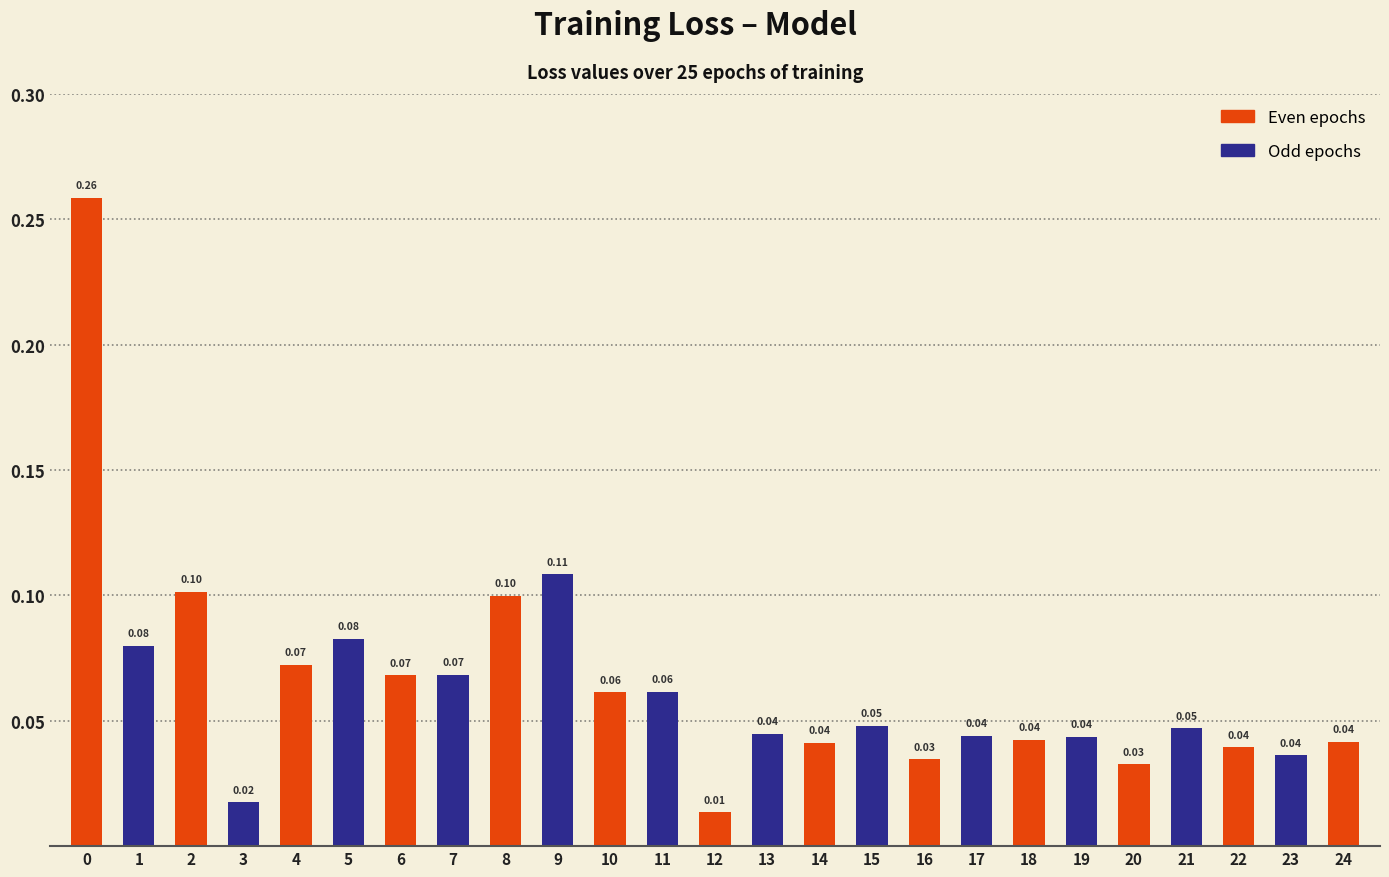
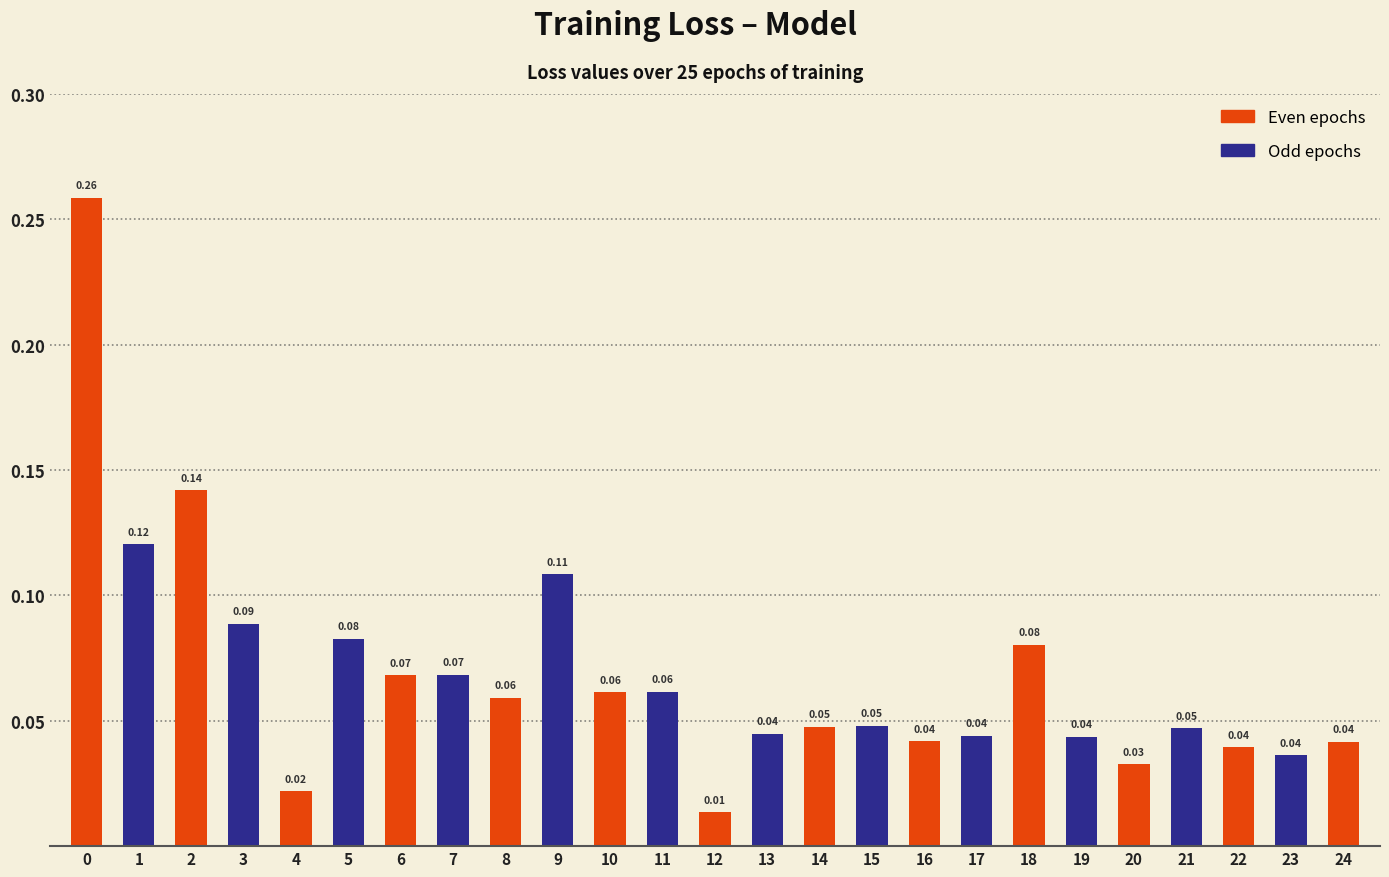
1: 0.08 -> 0.12
2: 0.10 -> 0.14
3: 0.02 -> 0.09
4: 0.07 -> 0.02
8: 0.10 -> 0.06
14: 0.04 -> 0.05
16: 0.03 -> 0.04
18: 0.04 -> 0.08
